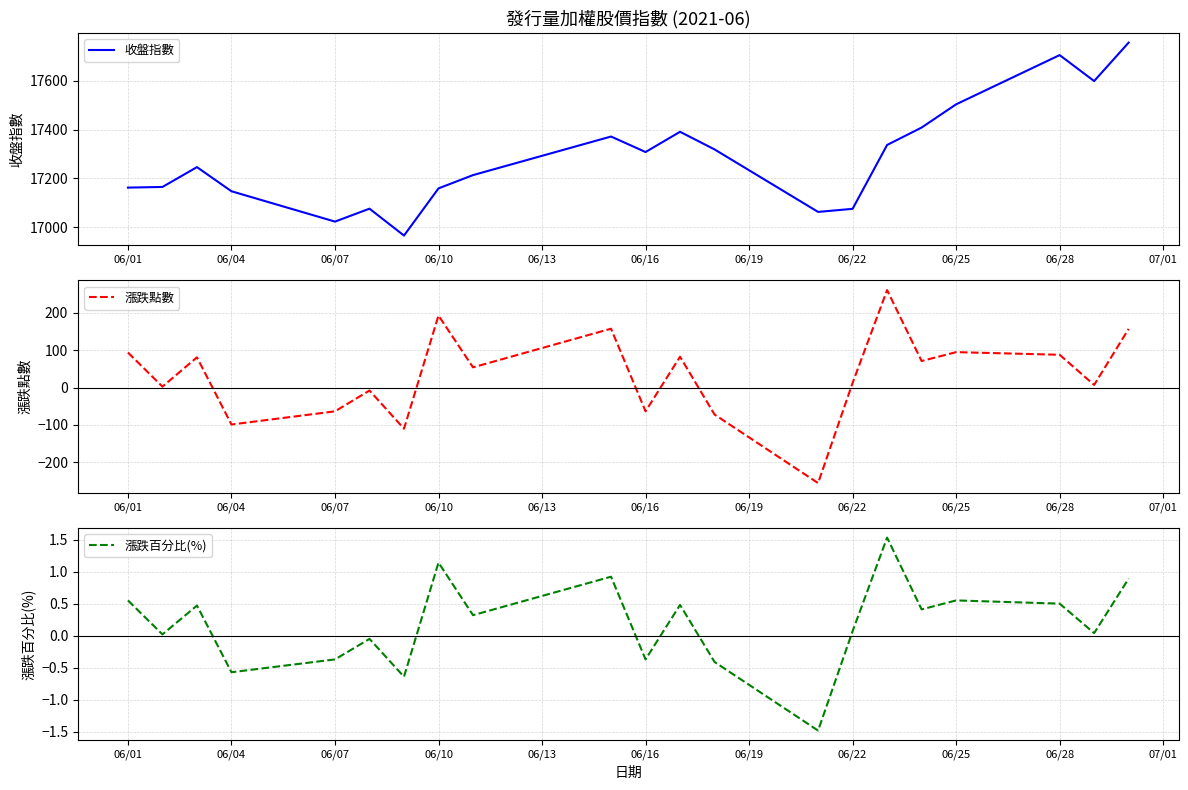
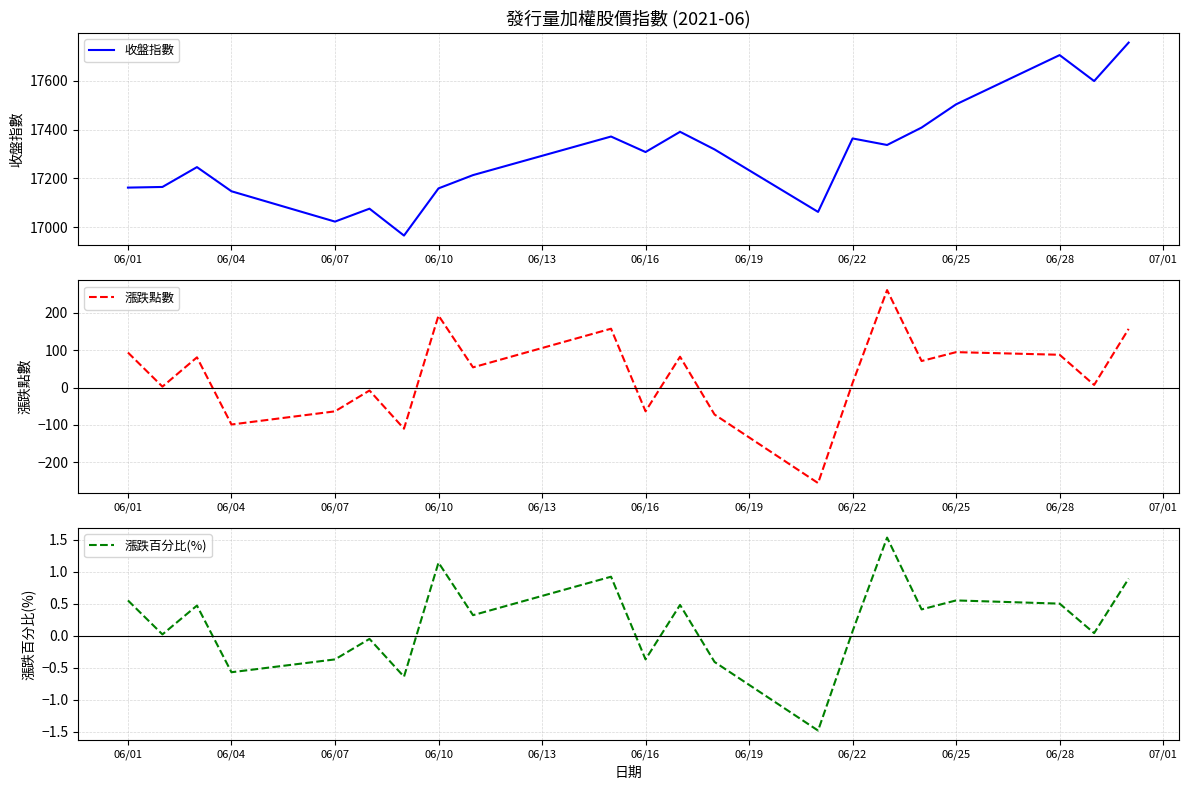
發行量加權股價指數 (2021-06), 06/22: 17080 -> 17360
